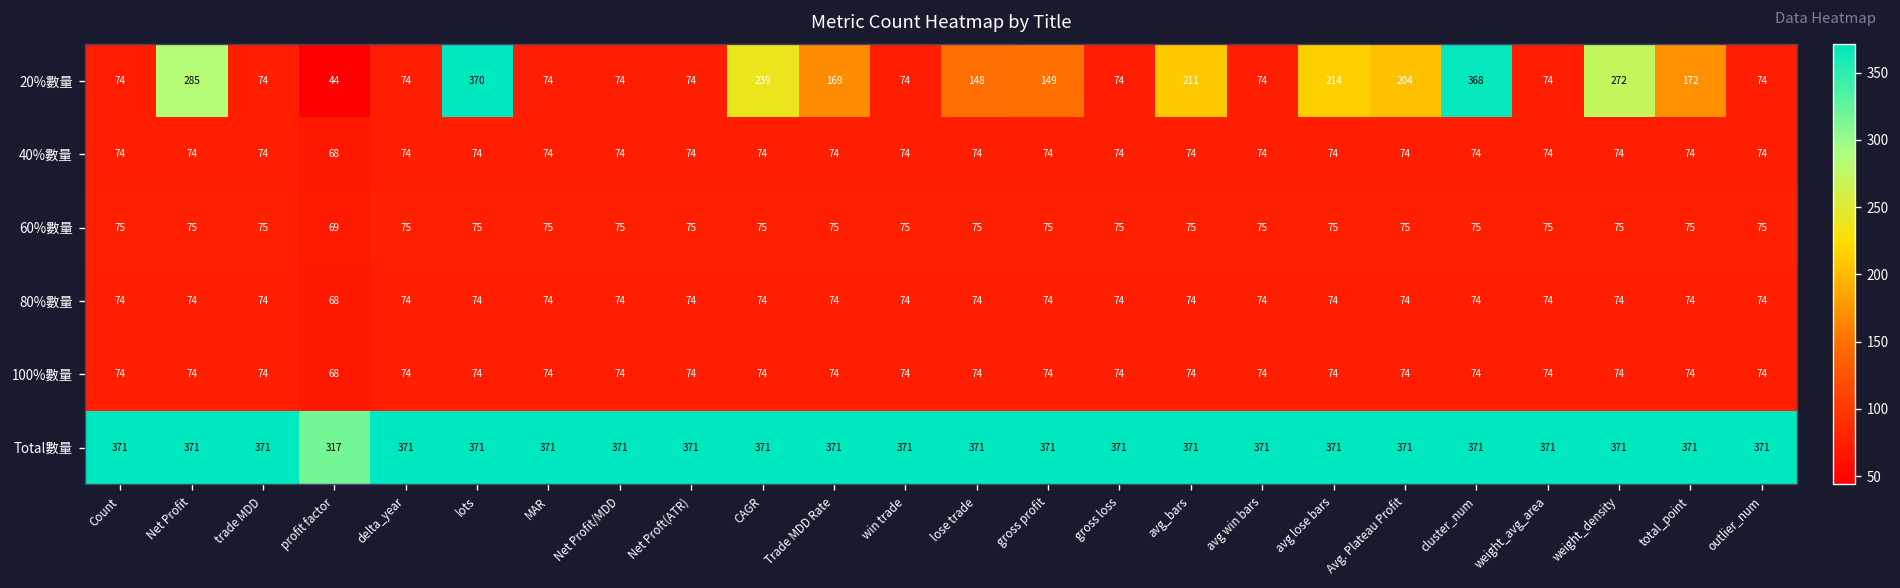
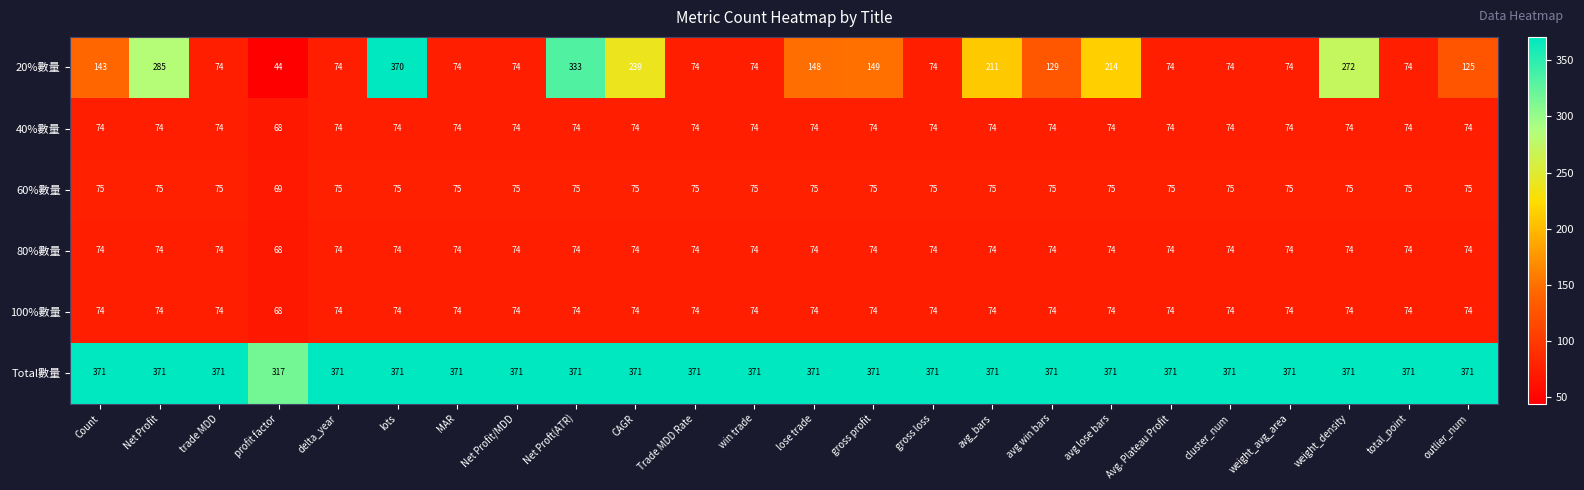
20%數量, Count: 74 -> 143
20%數量, Net Proft(ATR): 74 -> 333
20%數量, Trade MDD Rate: 169 -> 74
20%數量, avg win bars: 74 -> 129
20%數量, Avg. Plateau Profit: 204 -> 74
20%數量, cluster_num: 368 -> 74
20%數量, total_point: 172 -> 74
20%數量, outlier_num: 74 -> 125
